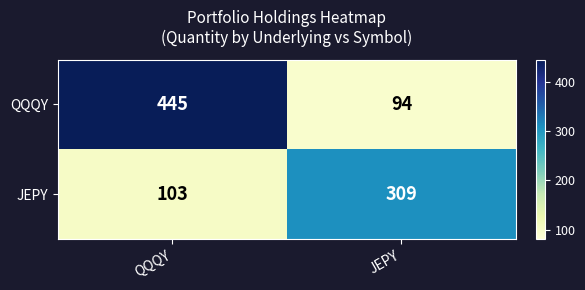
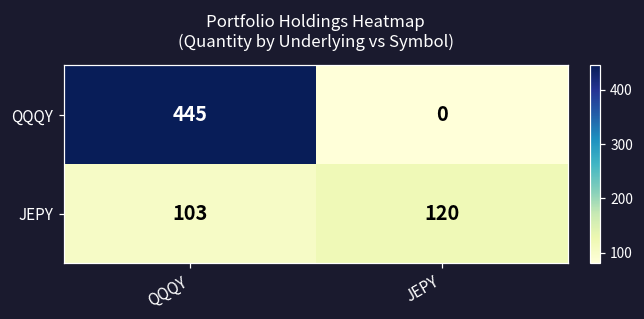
QQQY, JEPY: 94 -> 0
JEPY, JEPY: 309 -> 120
